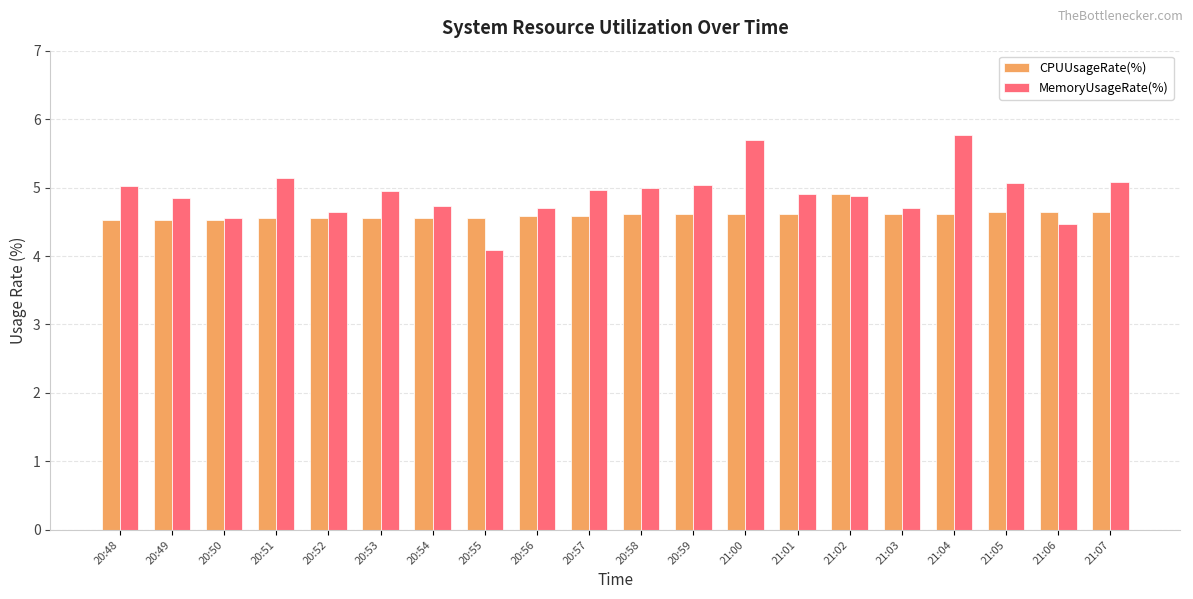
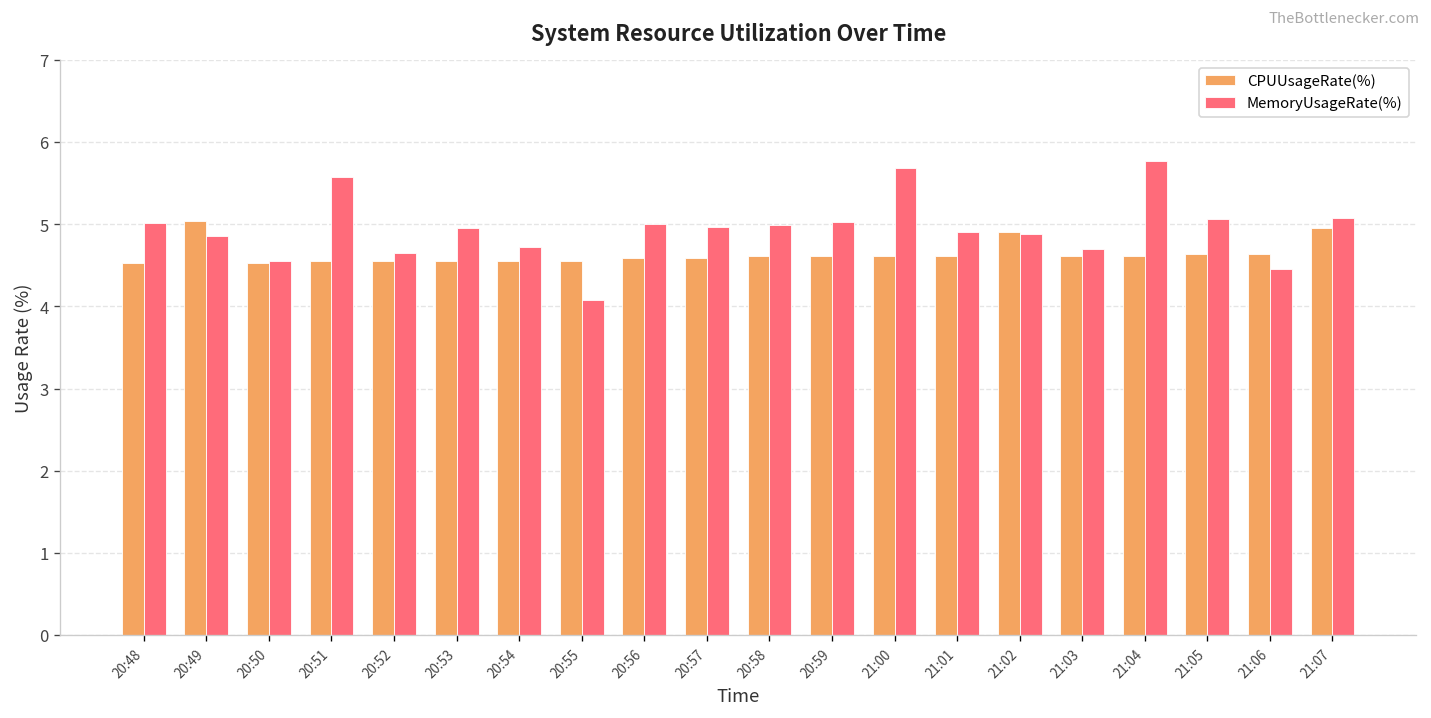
CPUUsageRate(%), 20:49: 4.5 -> 5.0
MemoryUsageRate(%), 20:51: 5.1 -> 5.6
MemoryUsageRate(%), 20:56: 4.7 -> 5.0
CPUUsageRate(%), 21:07: 4.6 -> 5.0
